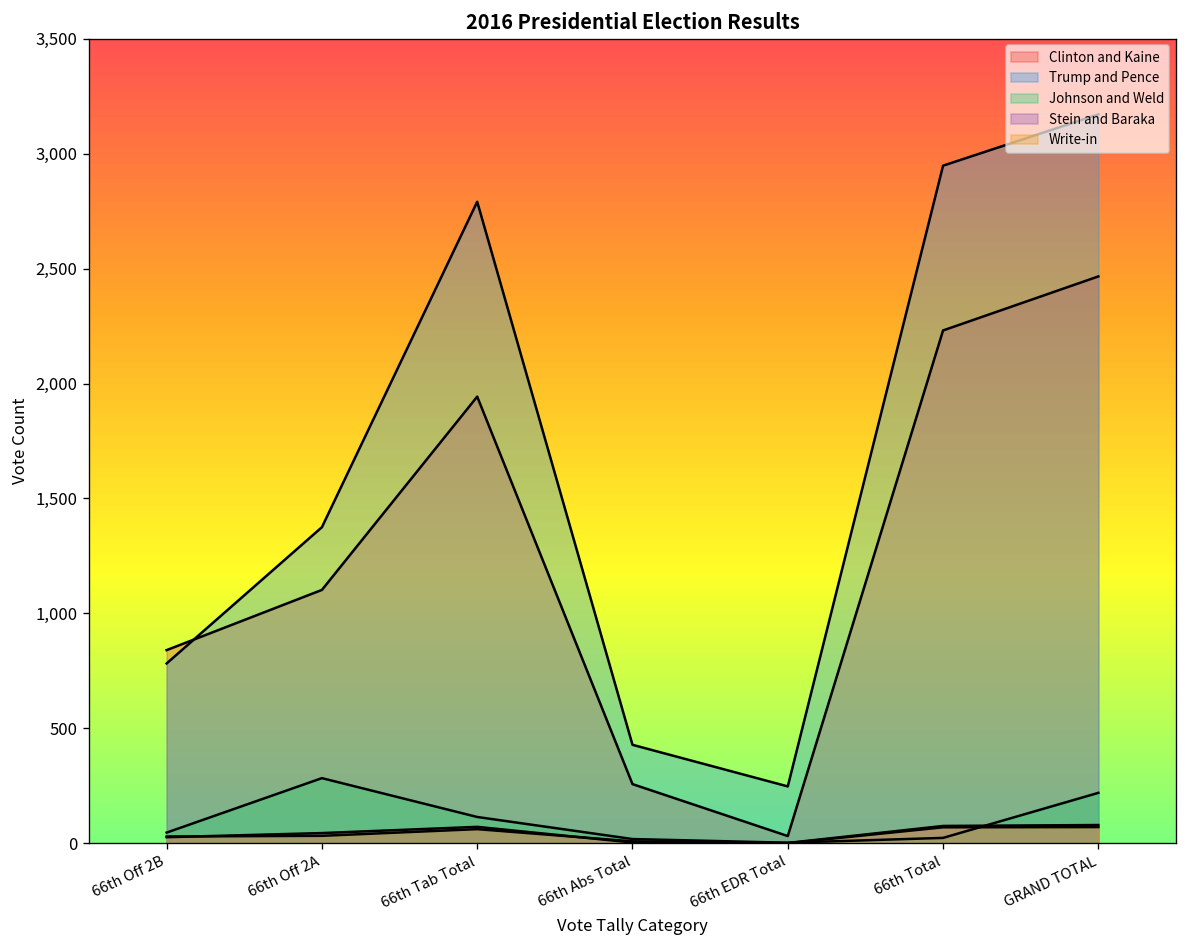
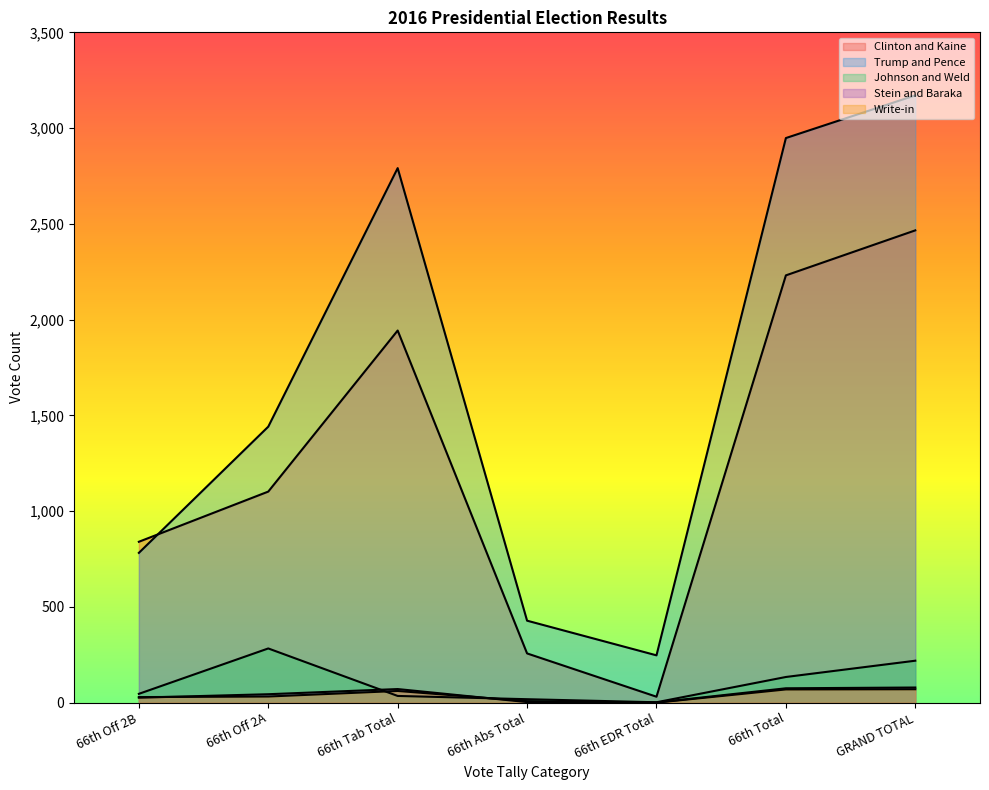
Trump and Pence, 66th Off 2A: 1,380 -> 1,440
Johnson and Weld, 66th Tab Total: 110 -> 40
Johnson and Weld, 66th Total: 20 -> 130
